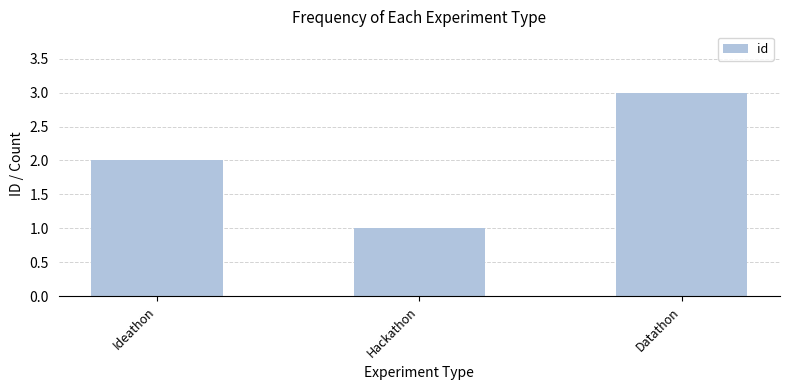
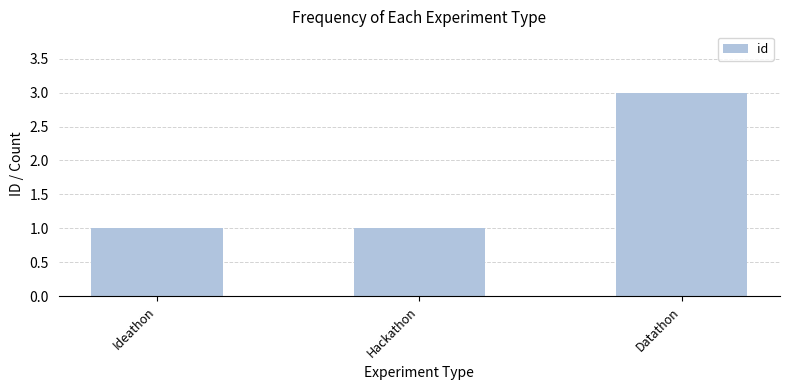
Ideathon: 2 -> 1
